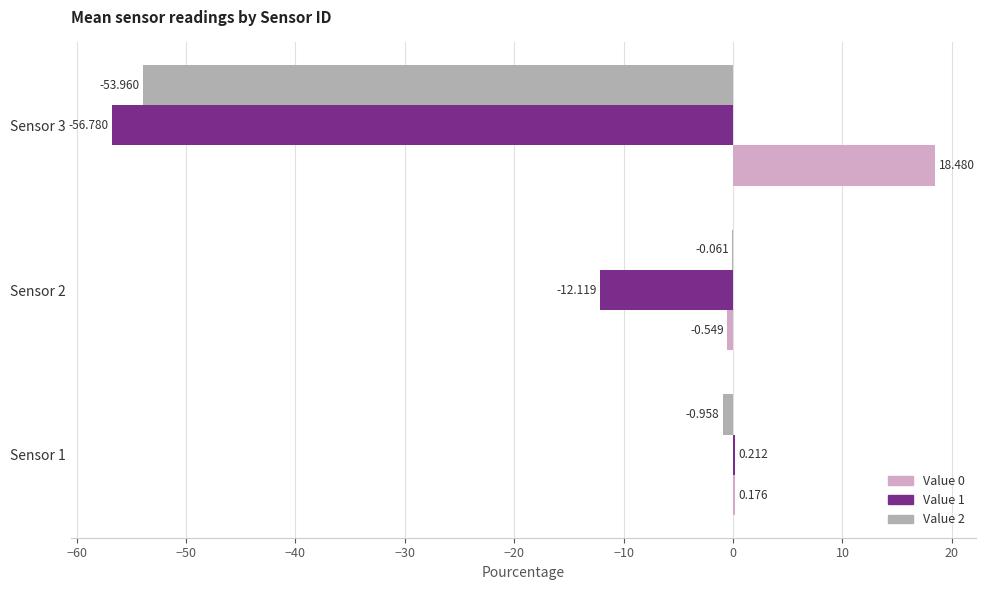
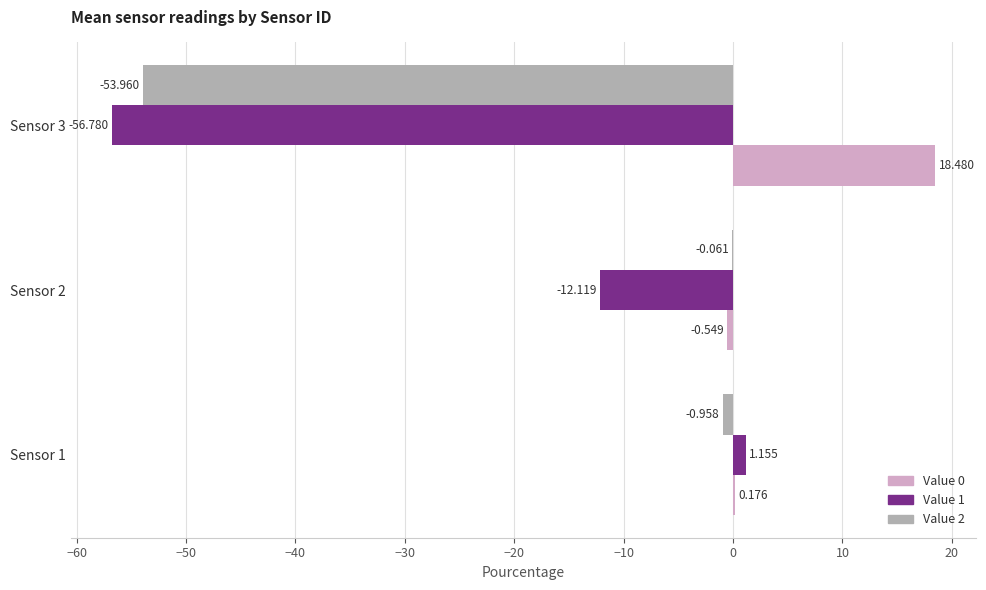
Value 1, Sensor 1: 0.212 -> 1.155
